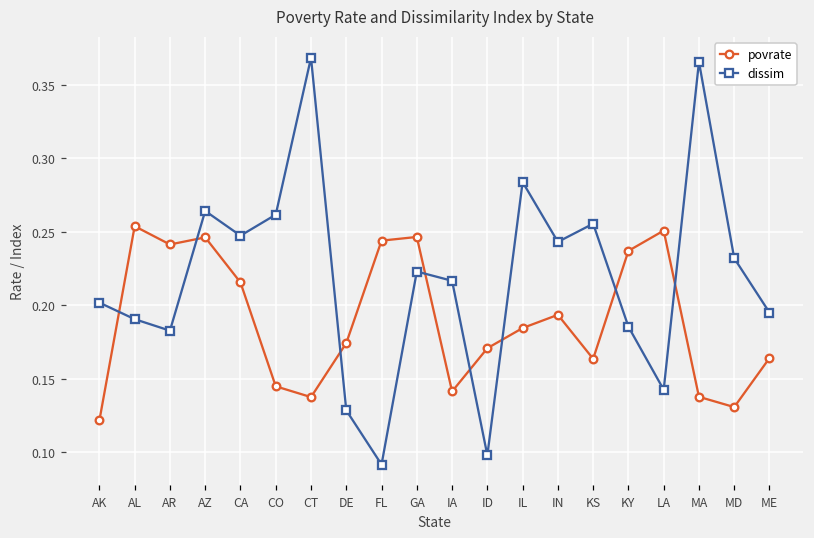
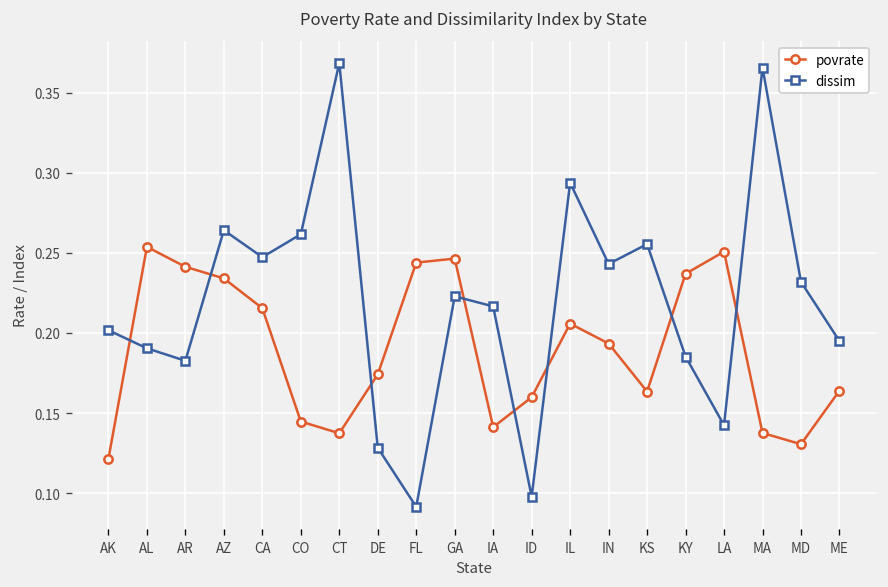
povrate, AZ: 0.246 -> 0.234
povrate, ID: 0.171 -> 0.160
povrate, IL: 0.184 -> 0.206
dissim, IL: 0.284 -> 0.294
